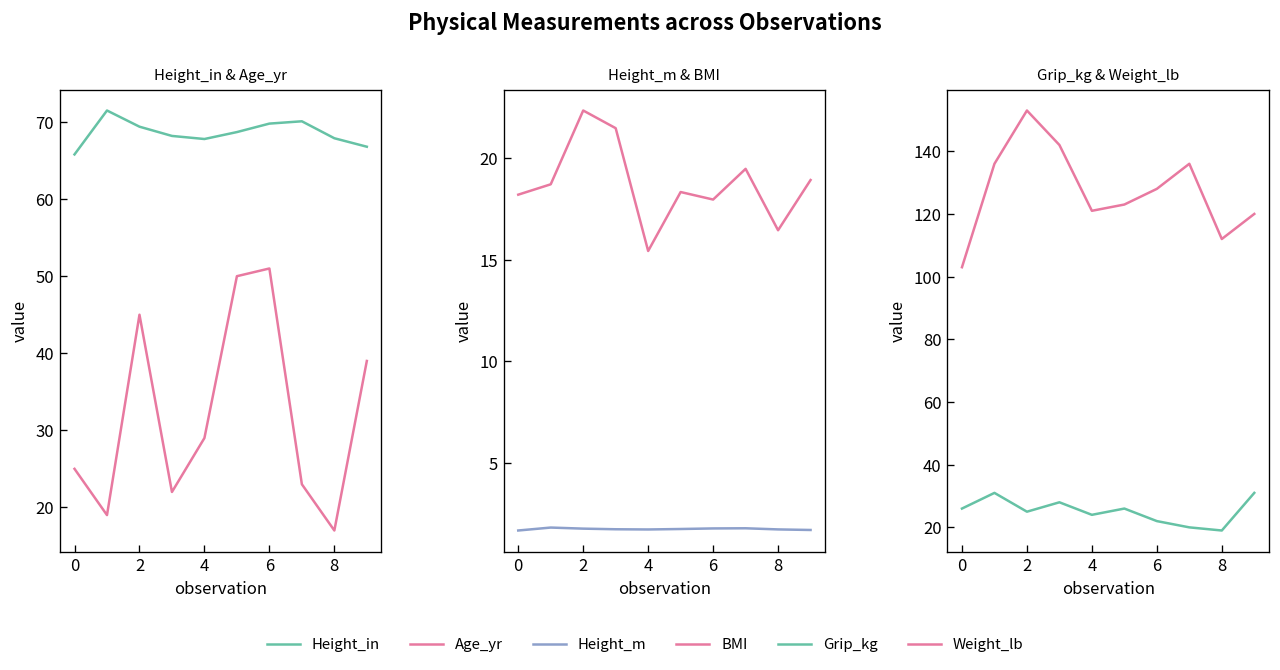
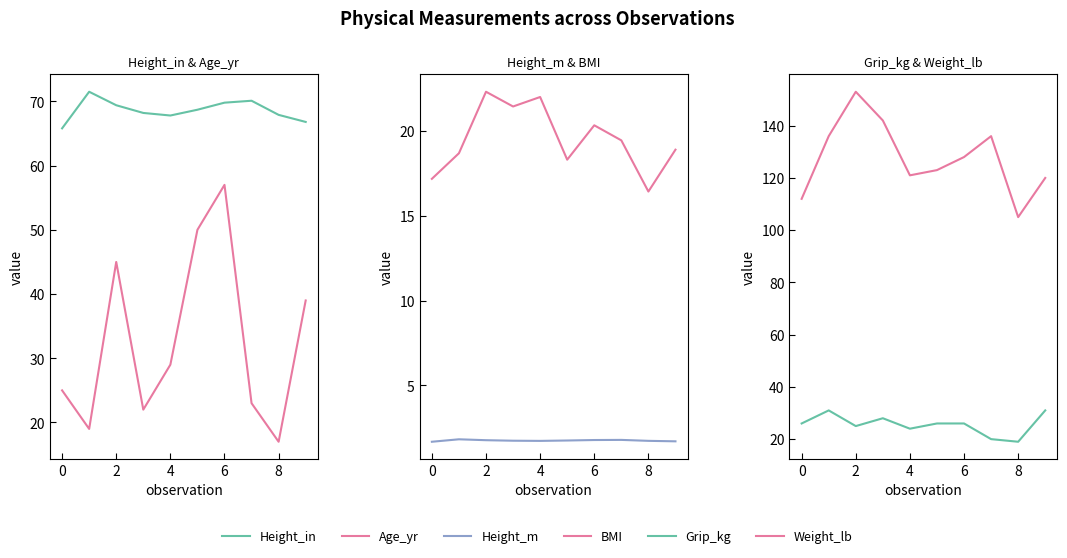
Height_in & Age_yr, Age_yr, 6: 51 -> 57
Height_m & BMI, BMI, 0: 18.2 -> 17.2
Height_m & BMI, BMI, 4: 15.4 -> 22.0
Height_m & BMI, BMI, 6: 18.0 -> 20.4
Grip_kg & Weight_lb, Weight_lb, 0: 103 -> 112
Grip_kg & Weight_lb, Grip_kg, 6: 22 -> 26
Grip_kg & Weight_lb, Weight_lb, 8: 112 -> 105
